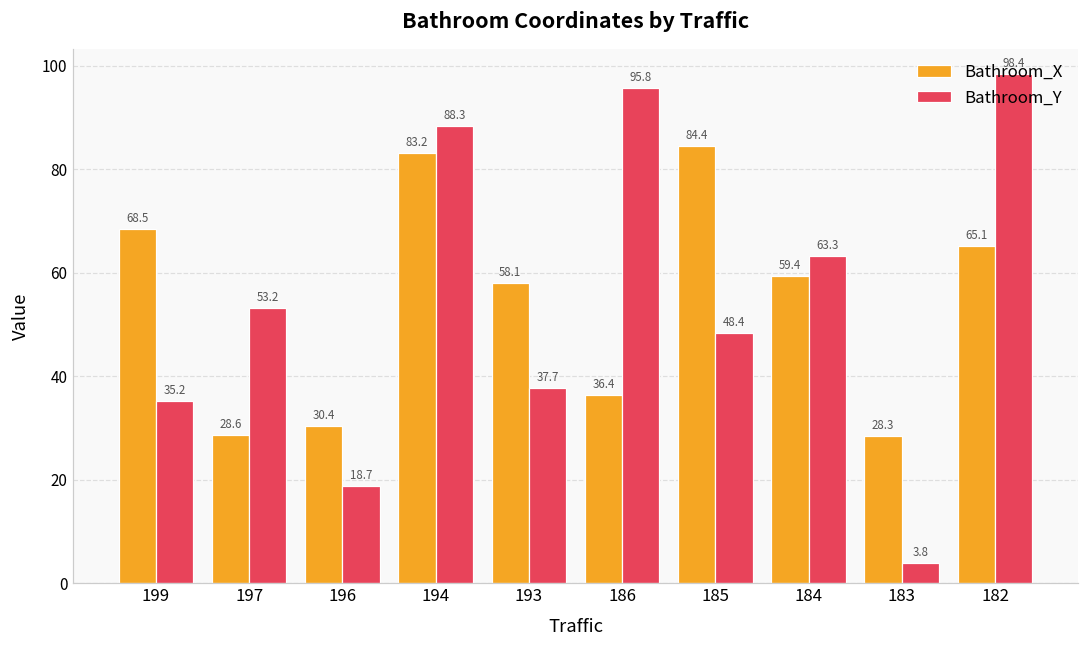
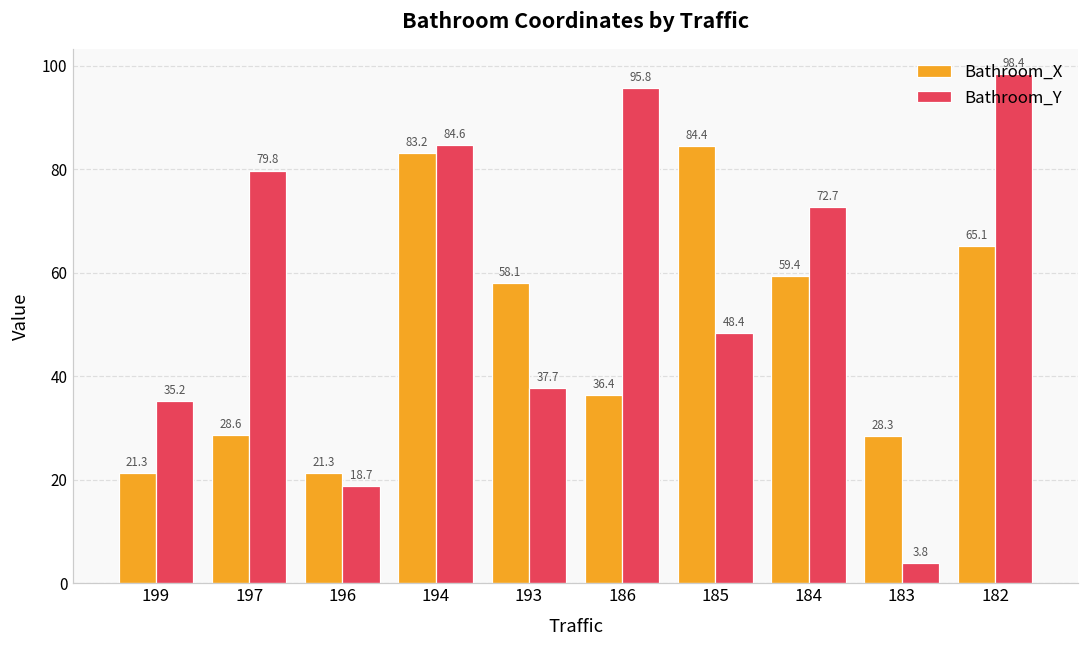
Bathroom_X, 199: 68.5 -> 21.3
Bathroom_Y, 197: 53.2 -> 79.8
Bathroom_X, 196: 30.4 -> 21.3
Bathroom_Y, 194: 88.3 -> 84.6
Bathroom_Y, 184: 63.3 -> 72.7
